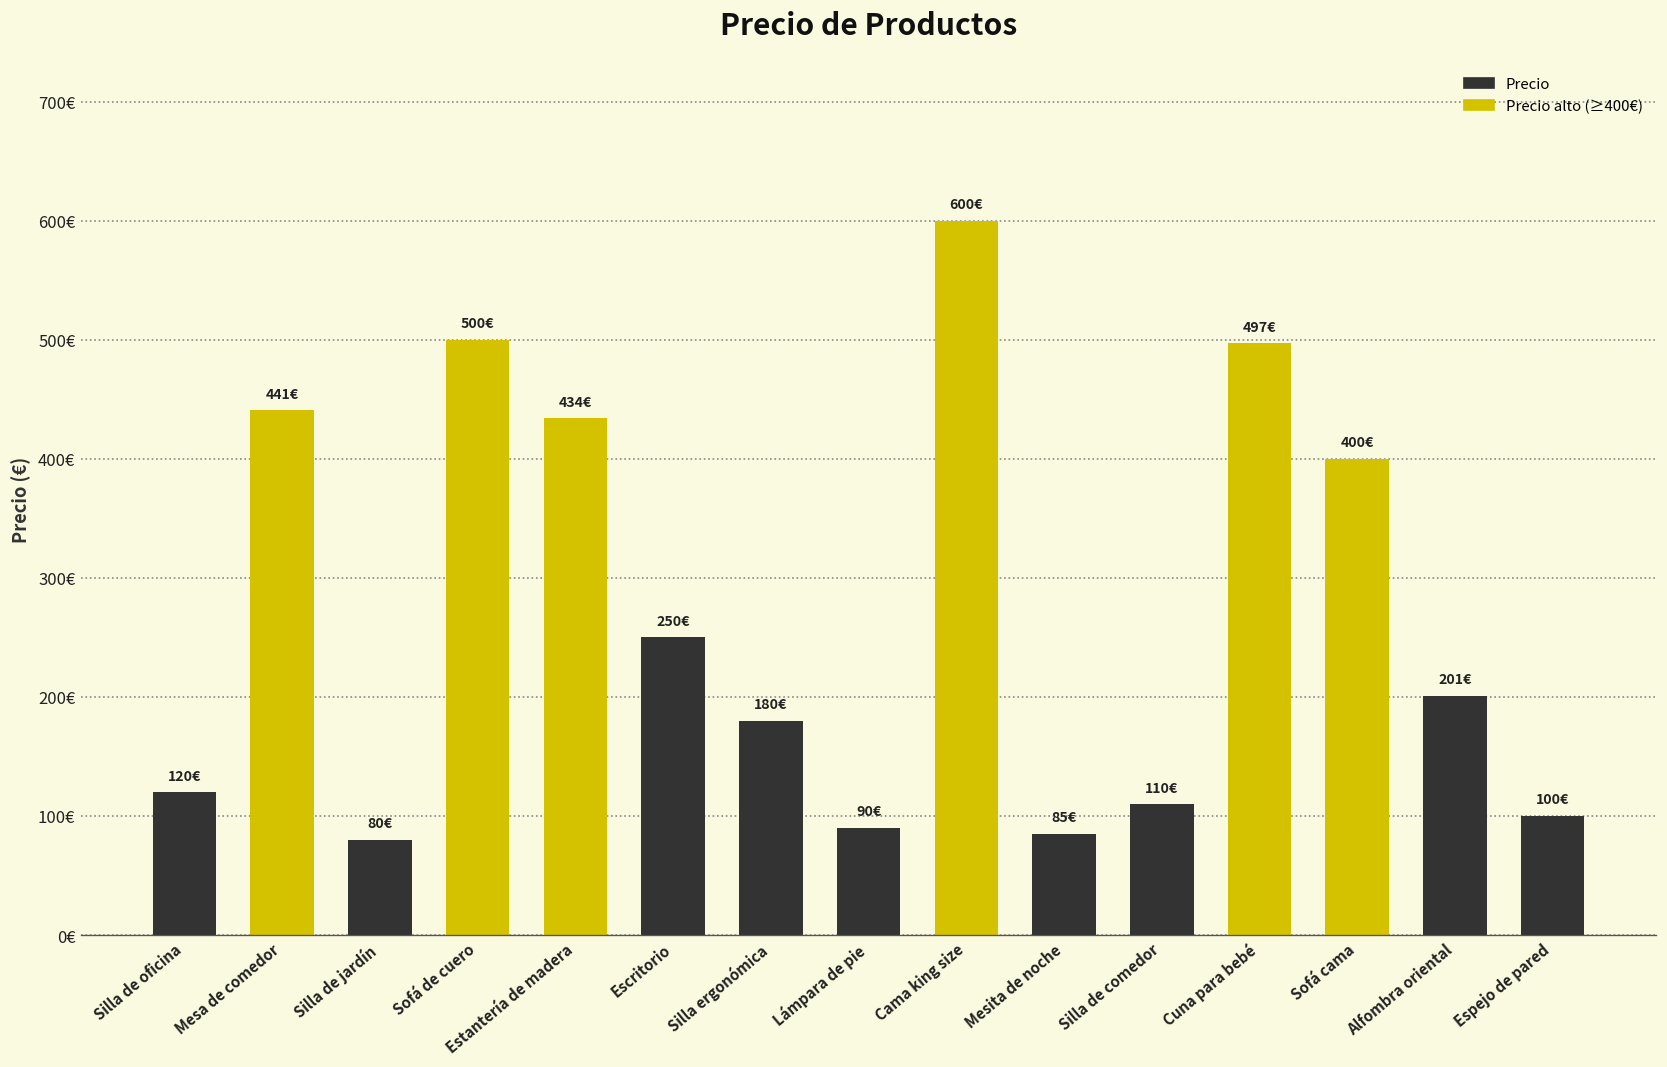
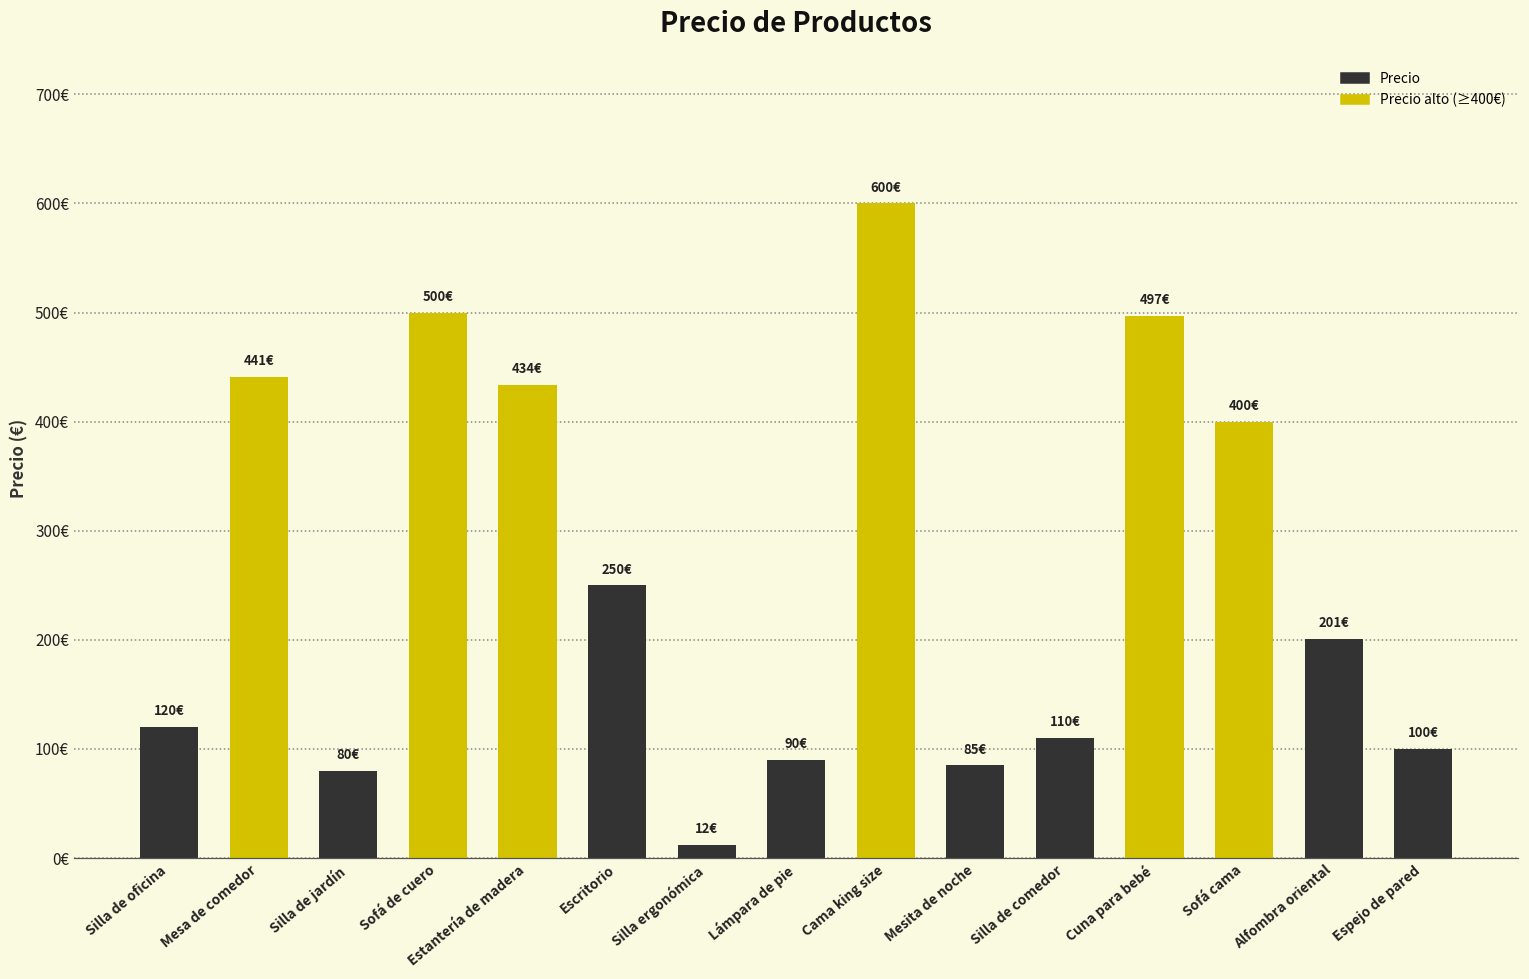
Silla ergonómica: 180€ -> 12€
